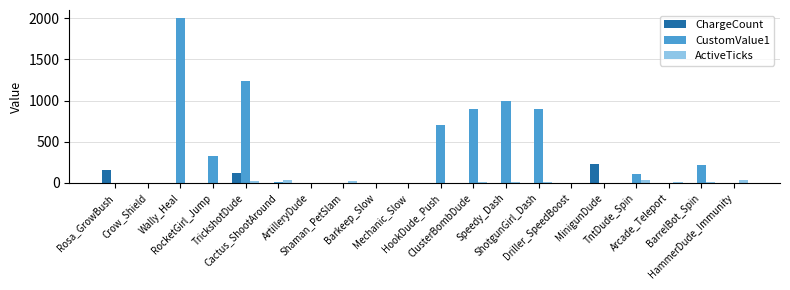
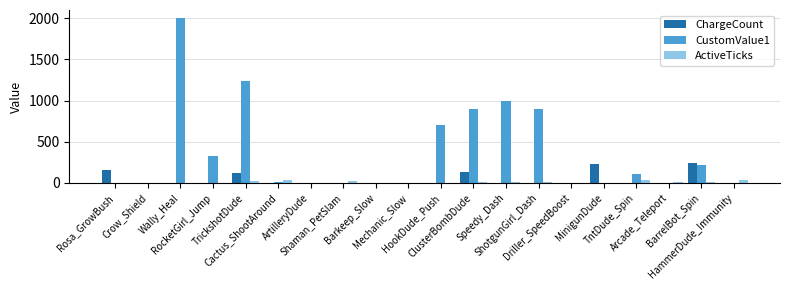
ChargeCount, ClusterBombDude: 0 -> 100
ChargeCount, BarrelBot_Spin: 0 -> 200
